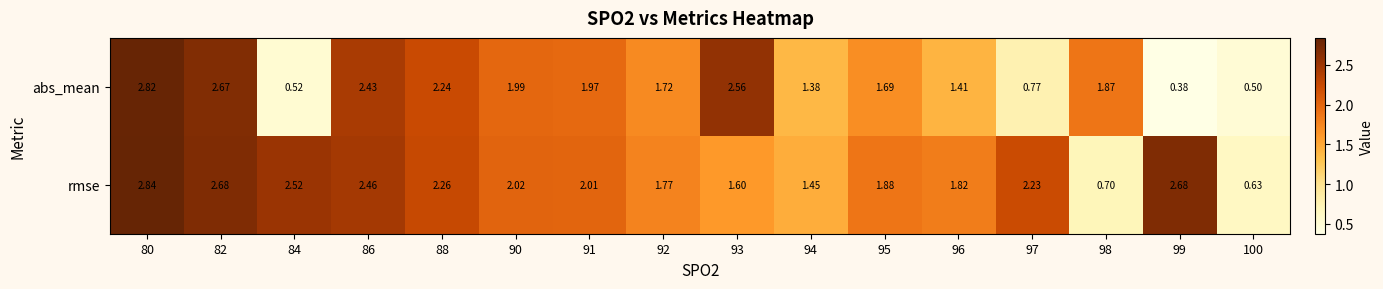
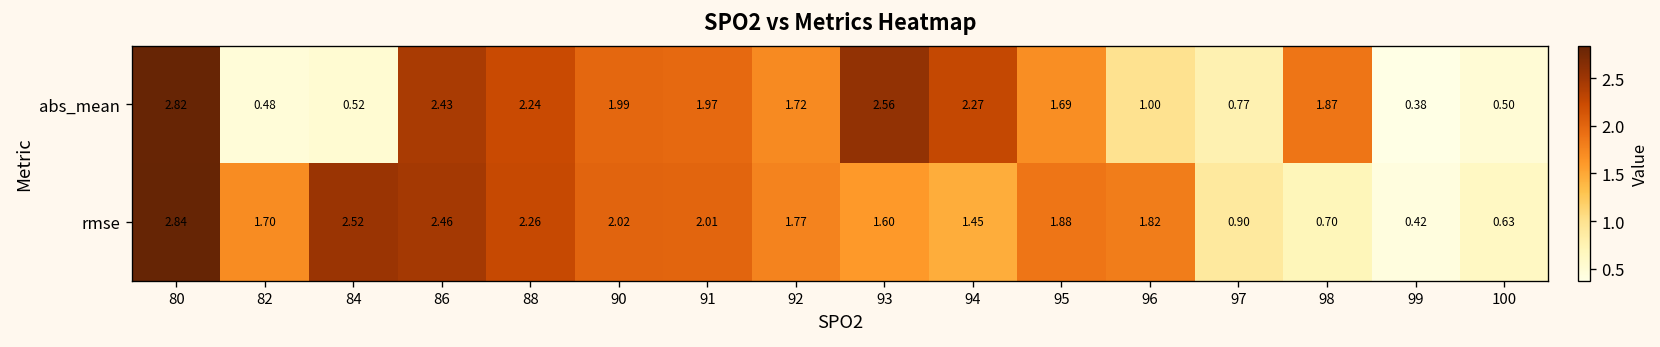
abs_mean, 82: 2.67 -> 0.48
abs_mean, 94: 1.38 -> 2.27
abs_mean, 96: 1.41 -> 1.00
rmse, 82: 2.68 -> 1.70
rmse, 97: 2.23 -> 0.90
rmse, 99: 2.68 -> 0.42
